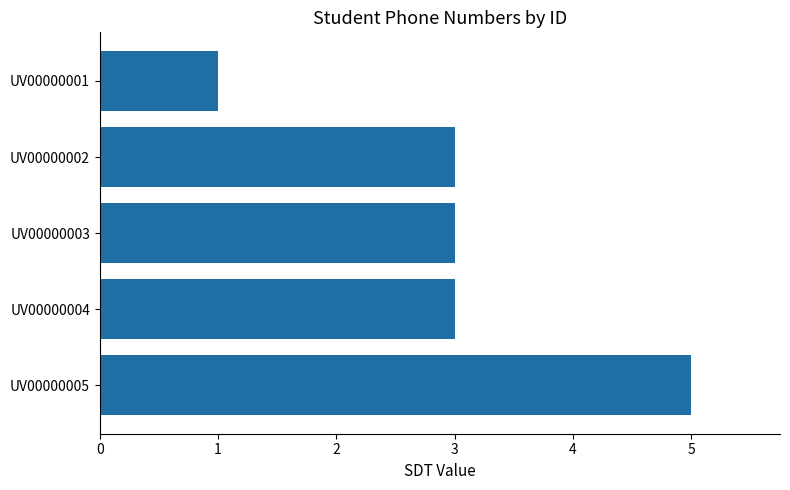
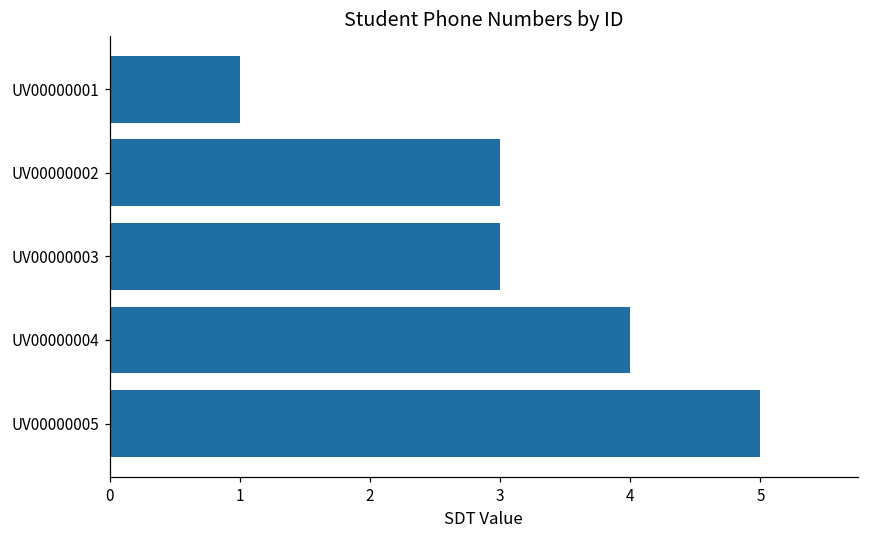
UV00000004: 3 -> 4
